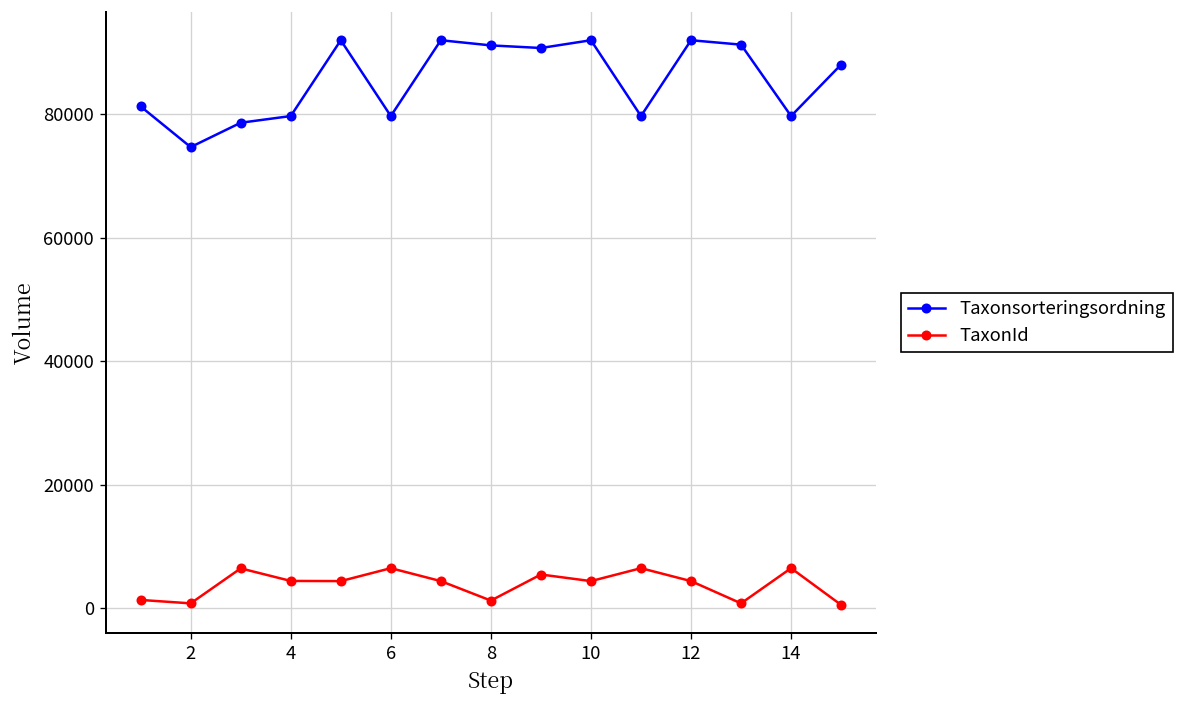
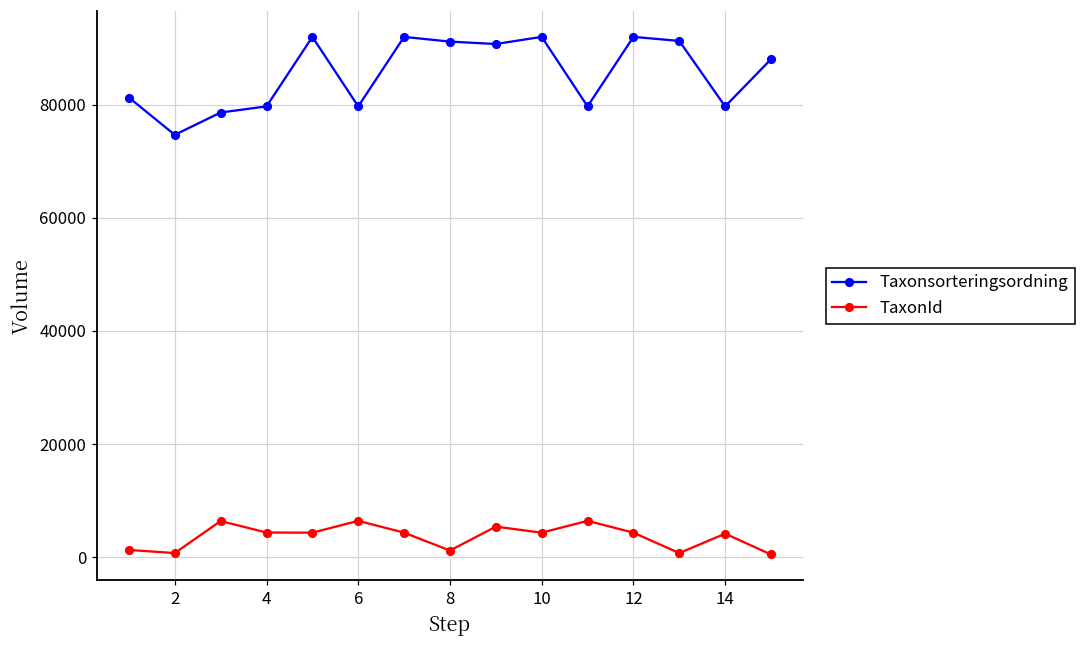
TaxonId, 14: 6000 -> 4000
